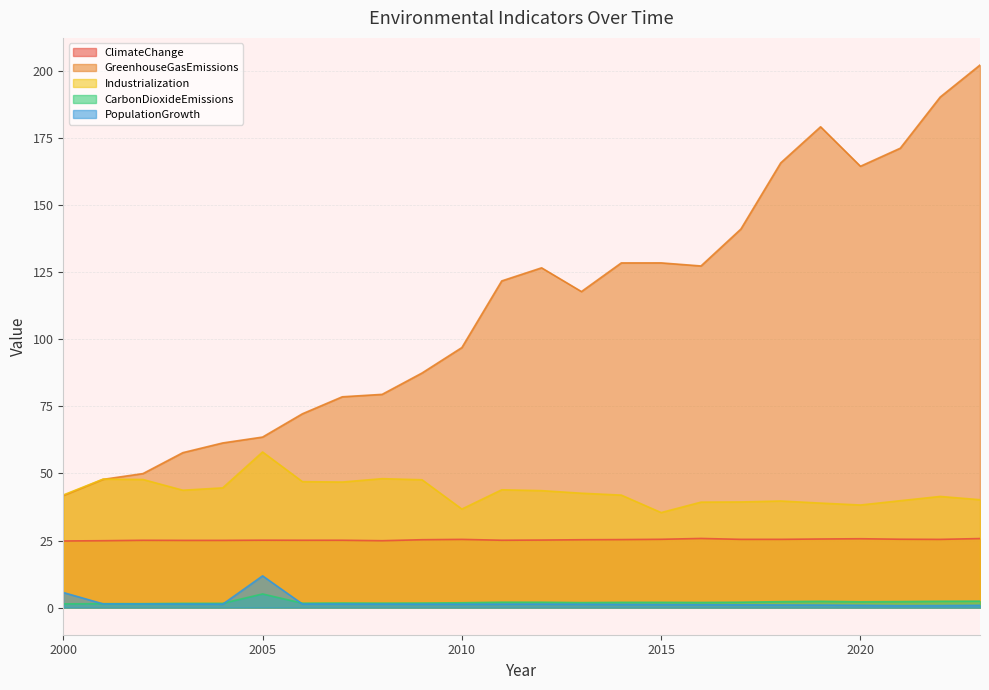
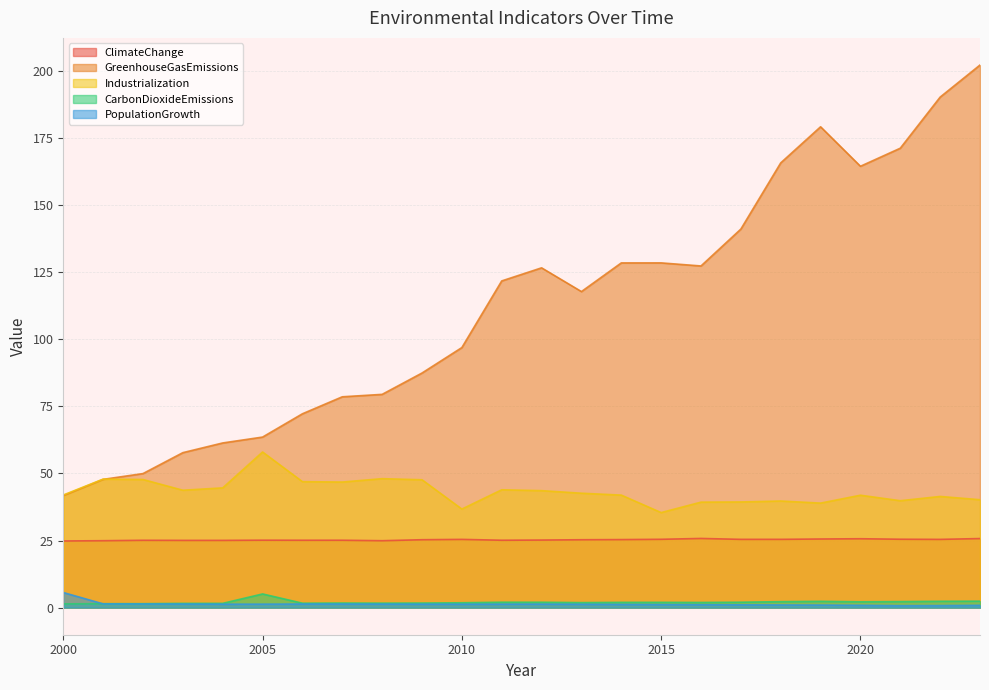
PopulationGrowth, 2005: 12 -> 1
Industrialization, 2020: 38 -> 42
